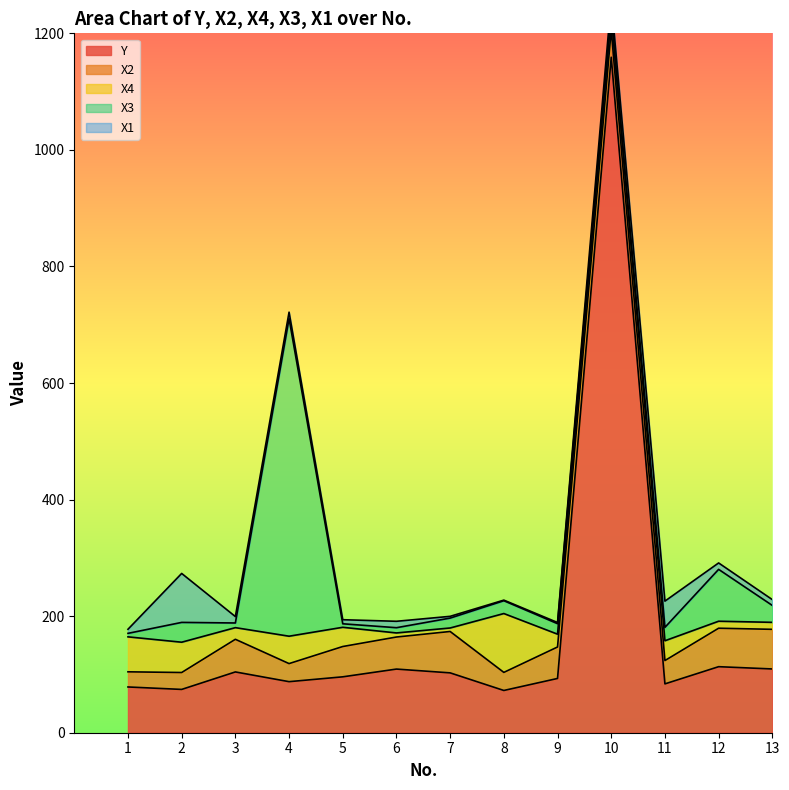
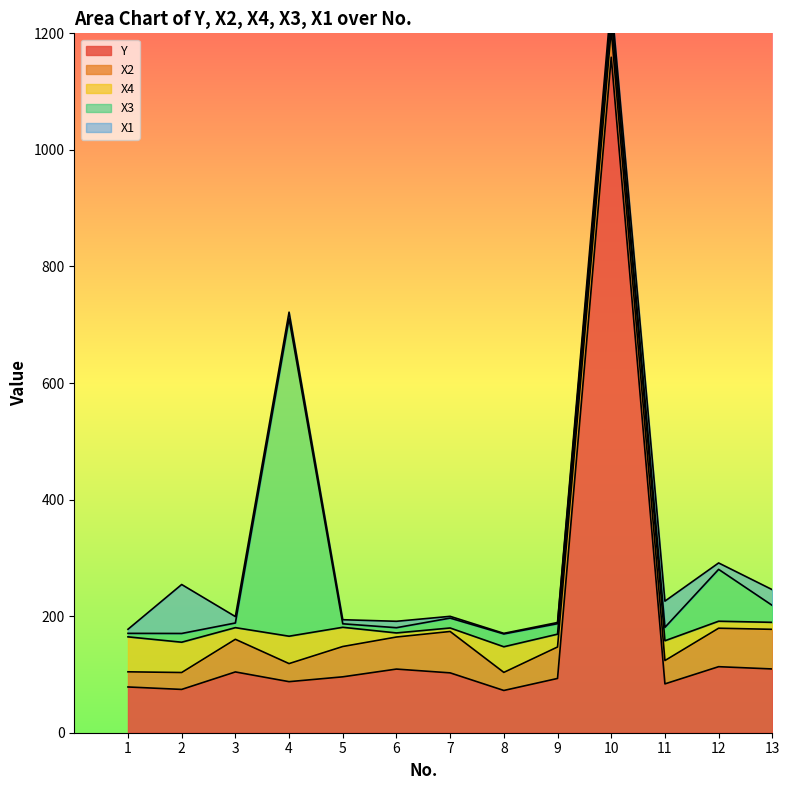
X3, 2: 30 -> 20
X4, 8: 100 -> 40
X1, 13: 10 -> 30
